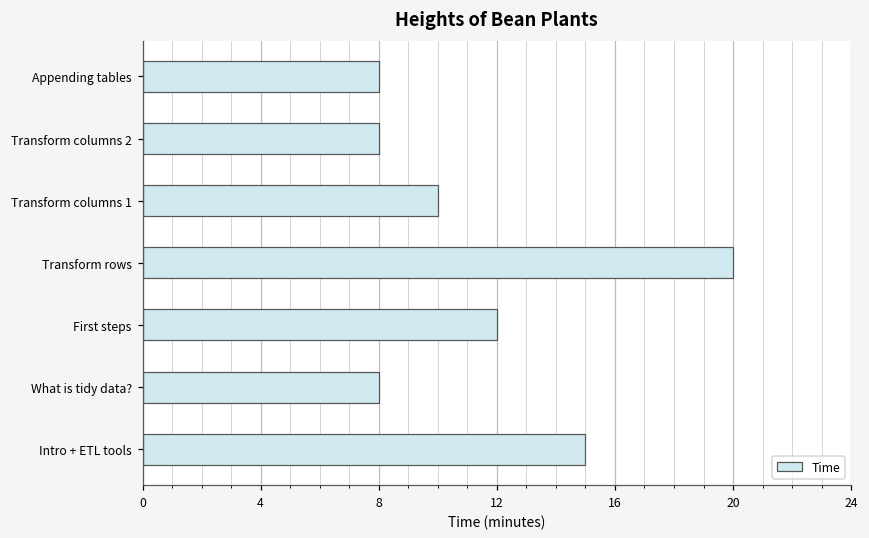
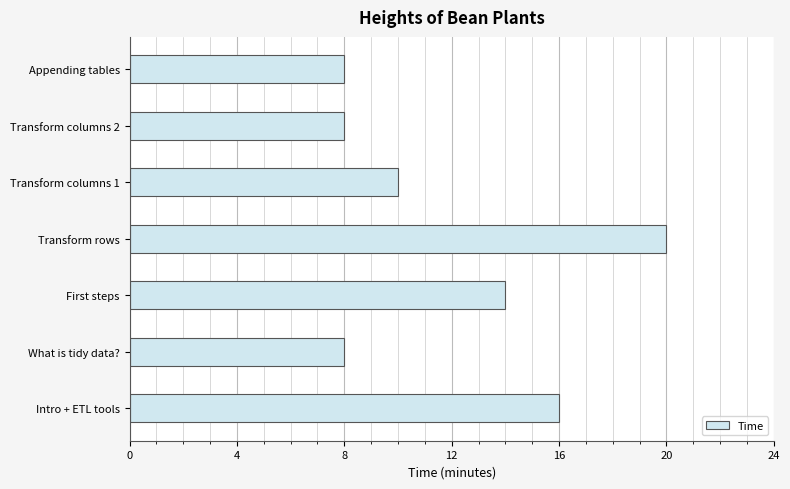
First steps: 12 -> 14
Intro + ETL tools: 15 -> 16
